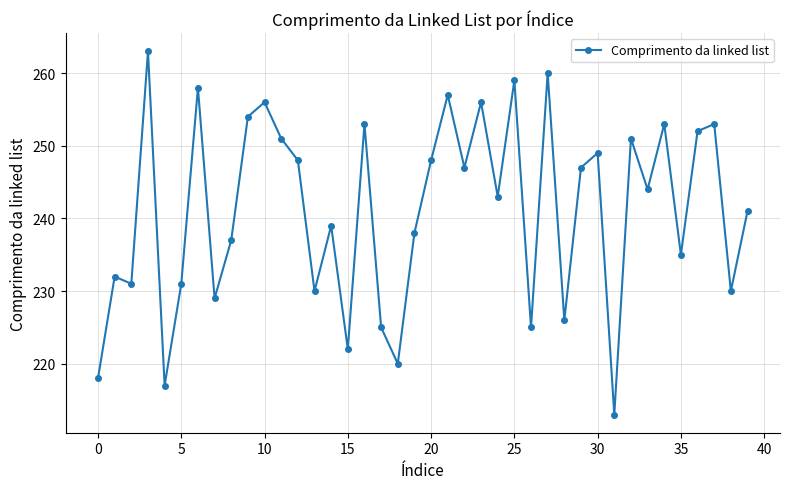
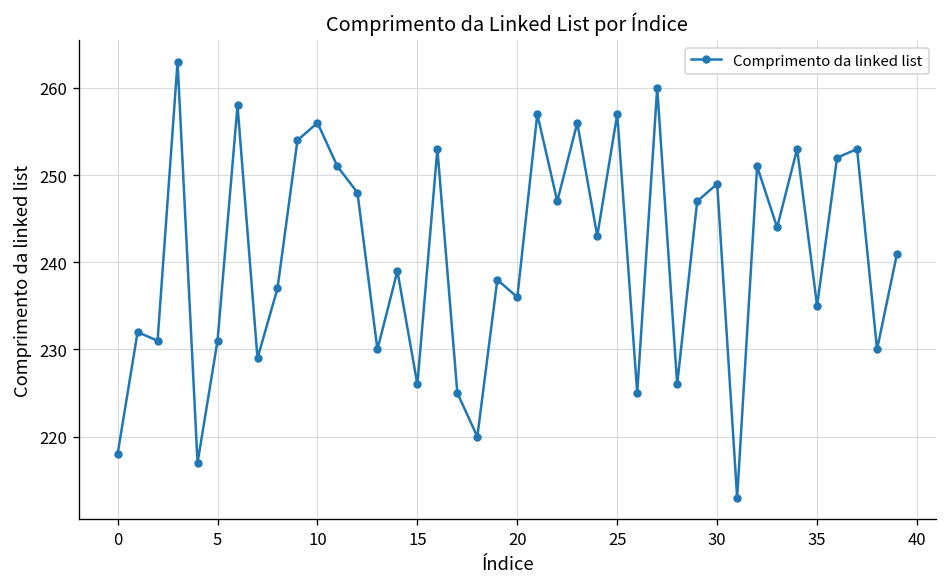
15: 222 -> 226
20: 248 -> 236
25: 259 -> 257
